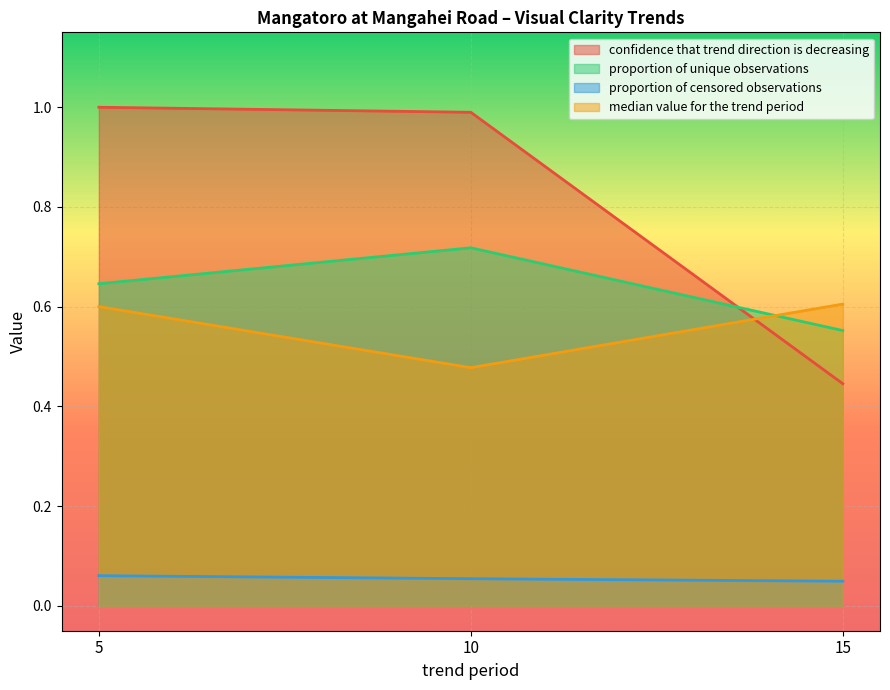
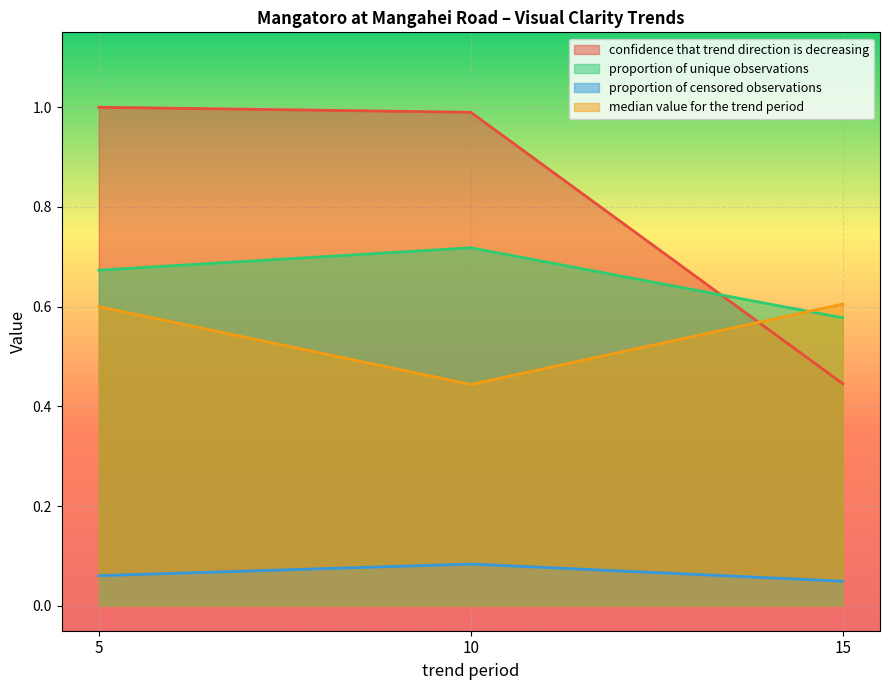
proportion of unique observations, 5: 0.65 -> 0.67
proportion of censored observations, 10: 0.05 -> 0.08
median value for the trend period, 10: 0.48 -> 0.44
proportion of unique observations, 15: 0.55 -> 0.58
